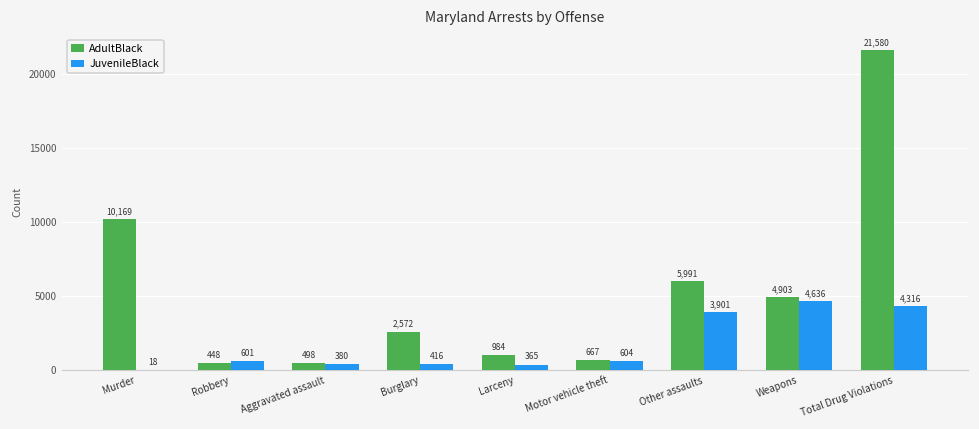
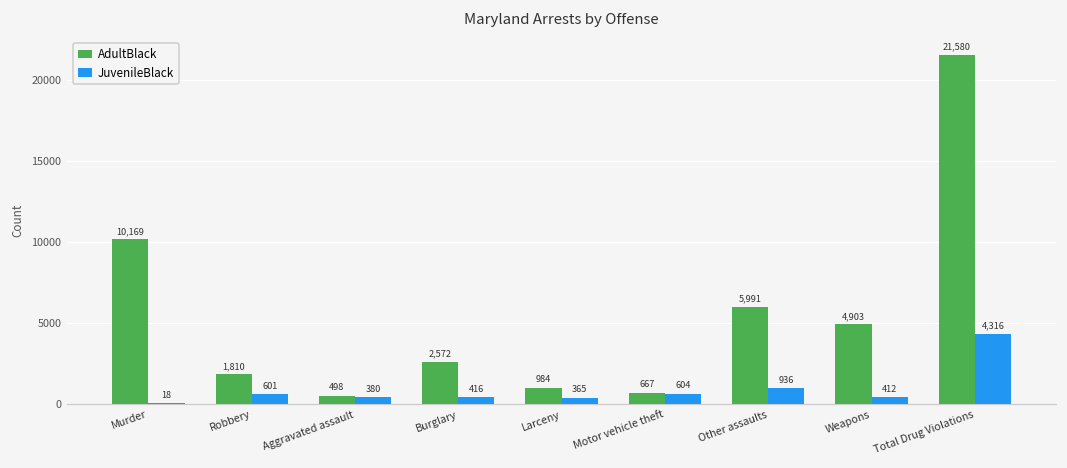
AdultBlack, Robbery: 448 -> 1,810
JuvenileBlack, Other assaults: 3,901 -> 936
JuvenileBlack, Weapons: 4,636 -> 412
